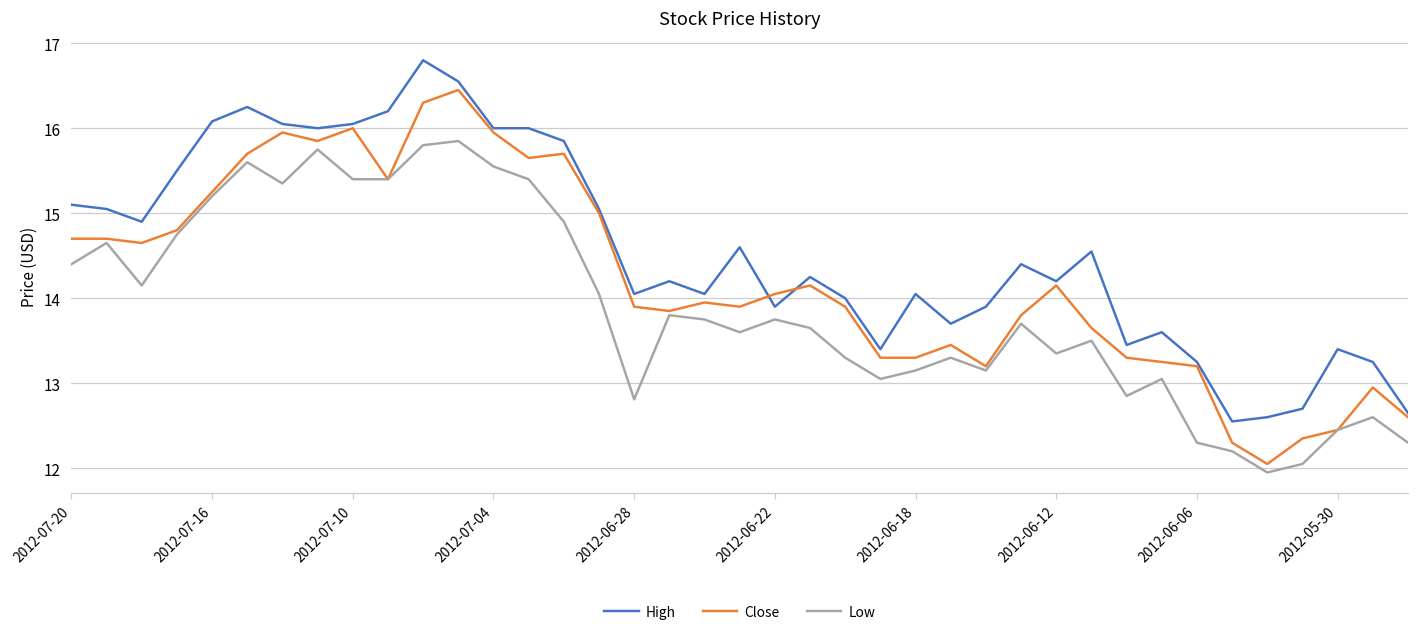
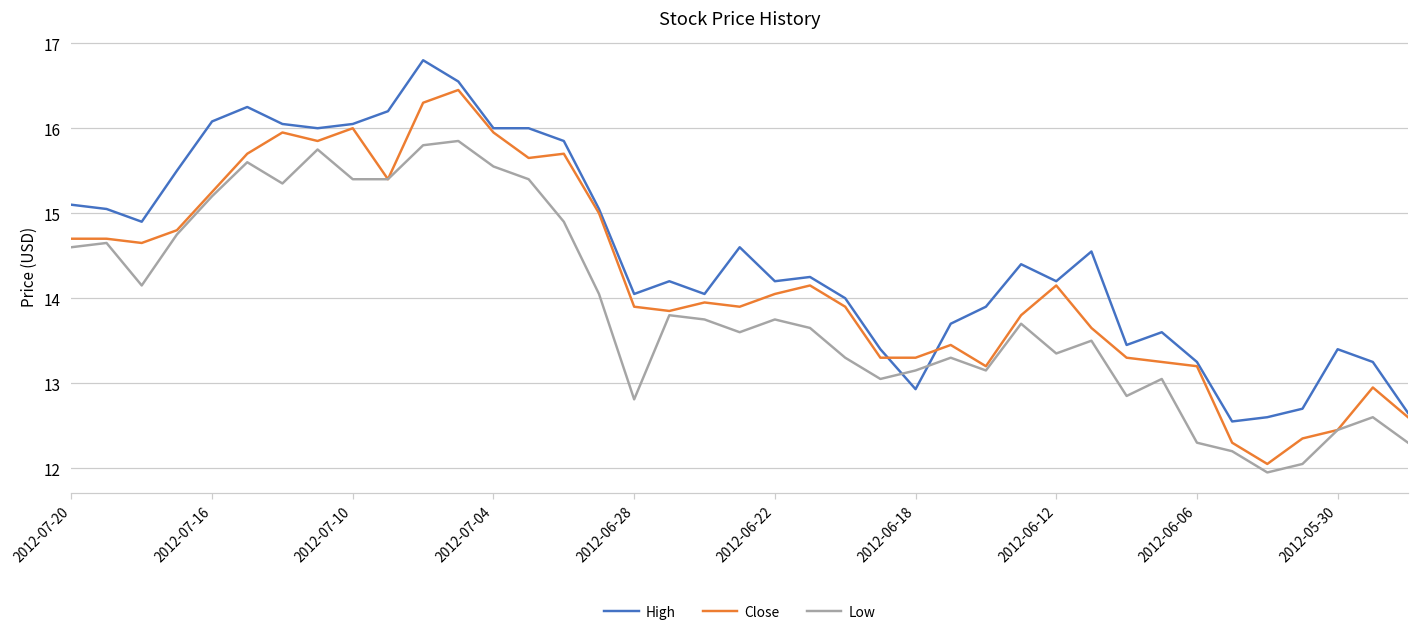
Low, 2012-07-20: 14.4 -> 14.6
High, 2012-06-22: 13.9 -> 14.2
High, 2012-06-18: 14.1 -> 12.9
